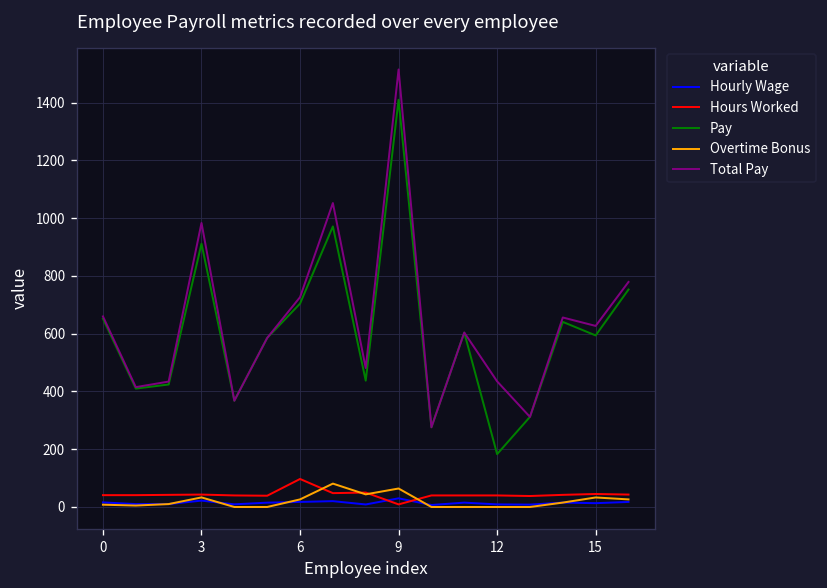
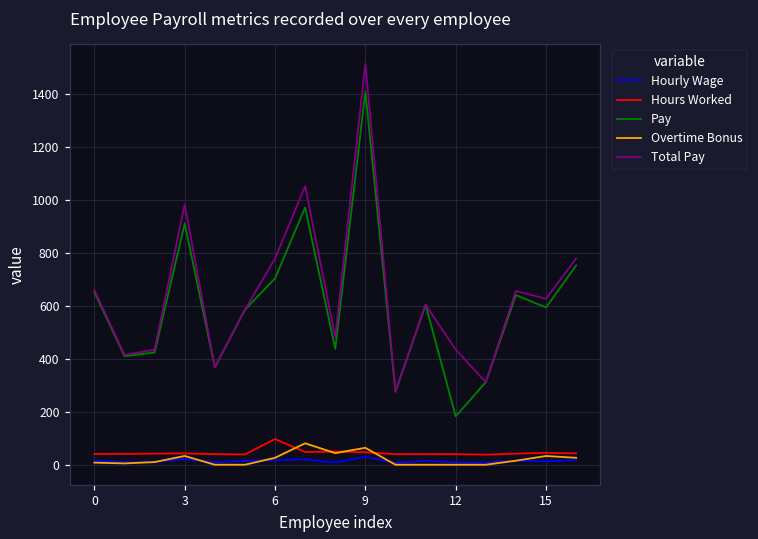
Total Pay, 6: 730 -> 780
Hours Worked, 9: 10 -> 50
